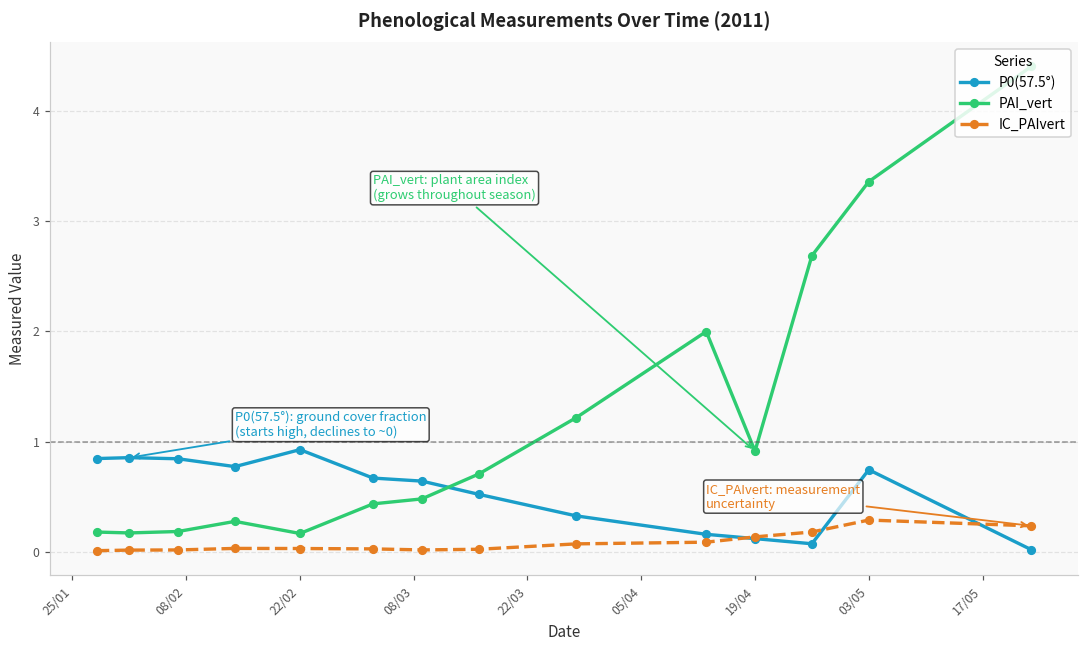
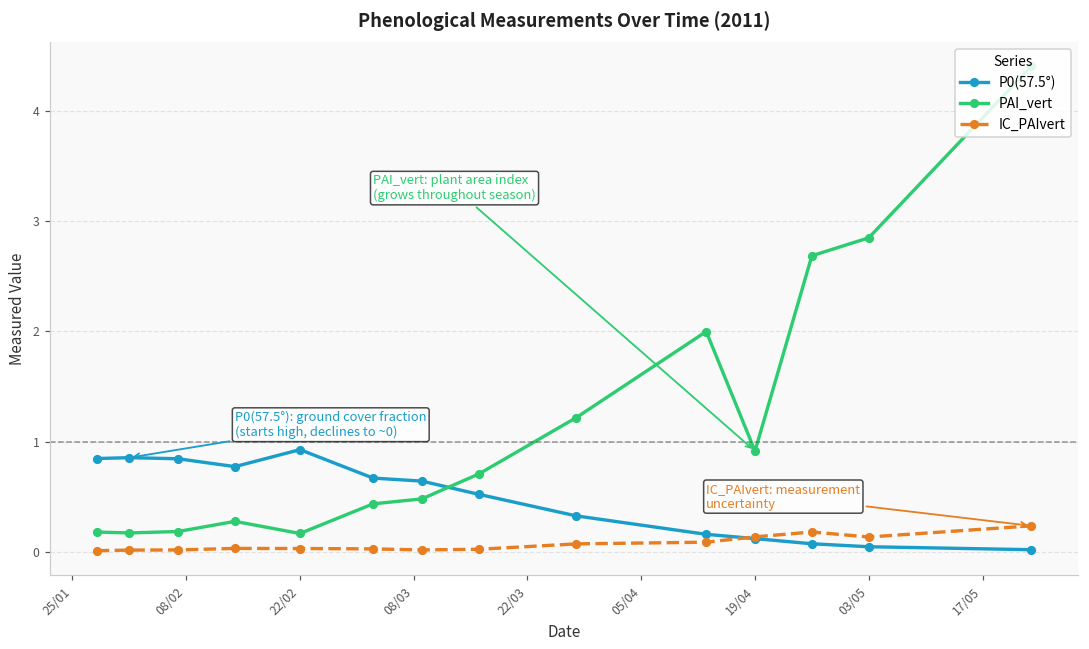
P0(57.5°), 03/05: 0.74 -> 0.04
PAI_vert, 03/05: 3.36 -> 2.85
IC_PAIvert, 03/05: 0.29 -> 0.13
